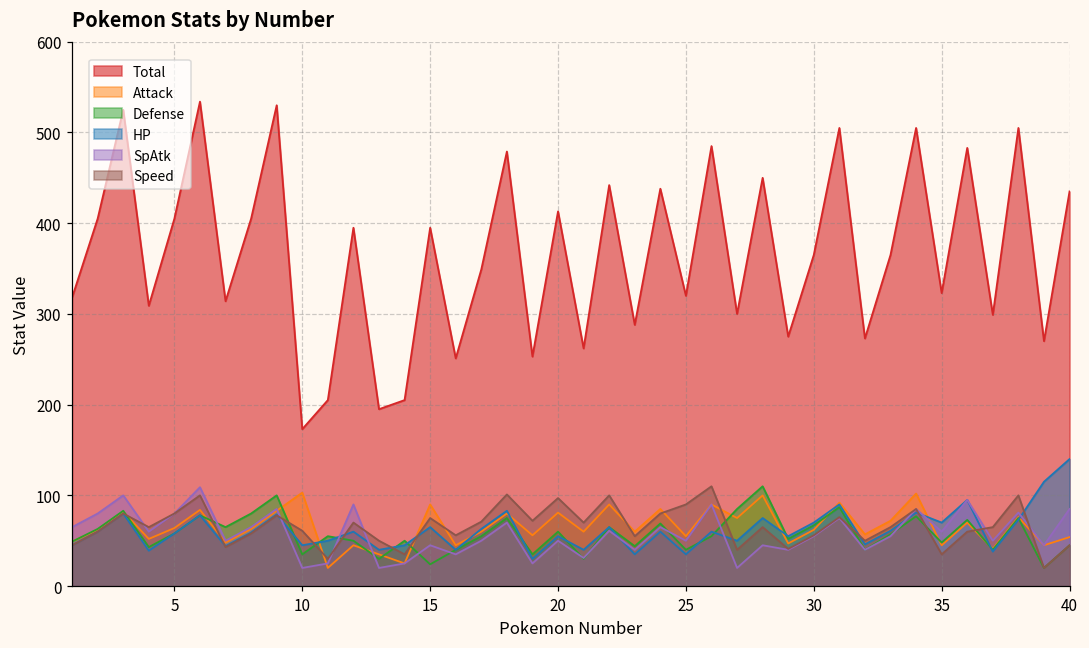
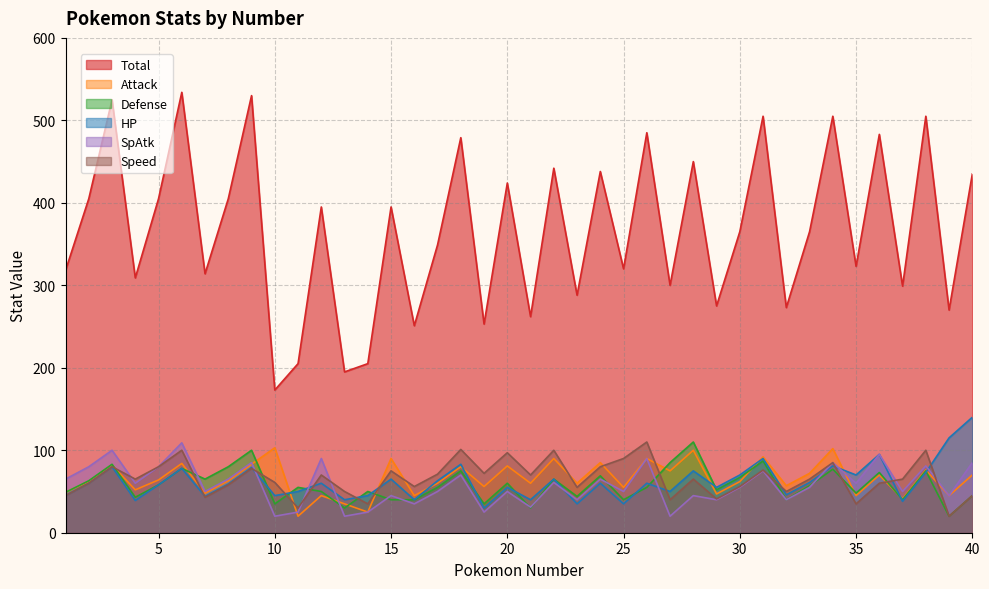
Defense, 15: 20 -> 40
Total, 20: 410 -> 420
Attack, 40: 50 -> 70
